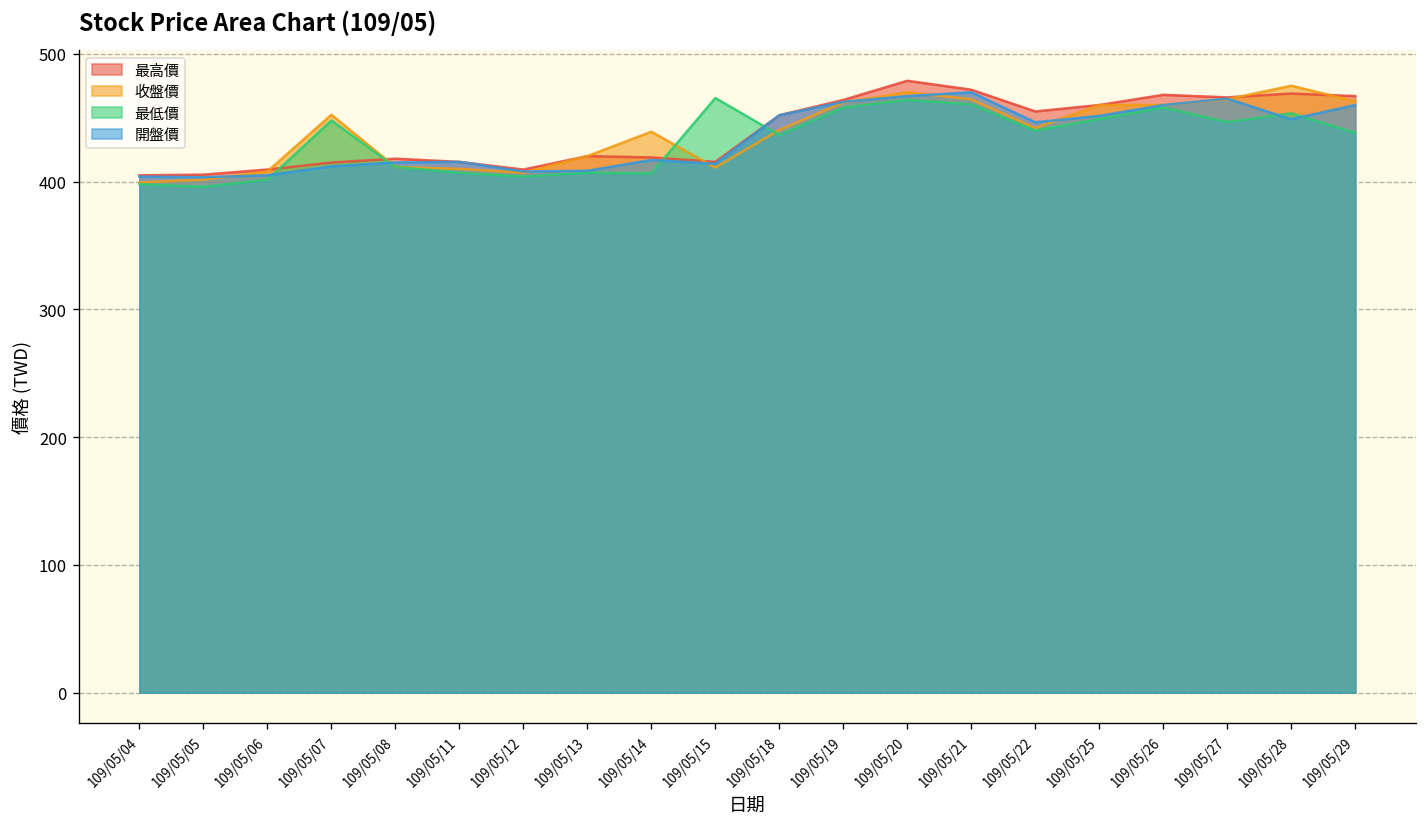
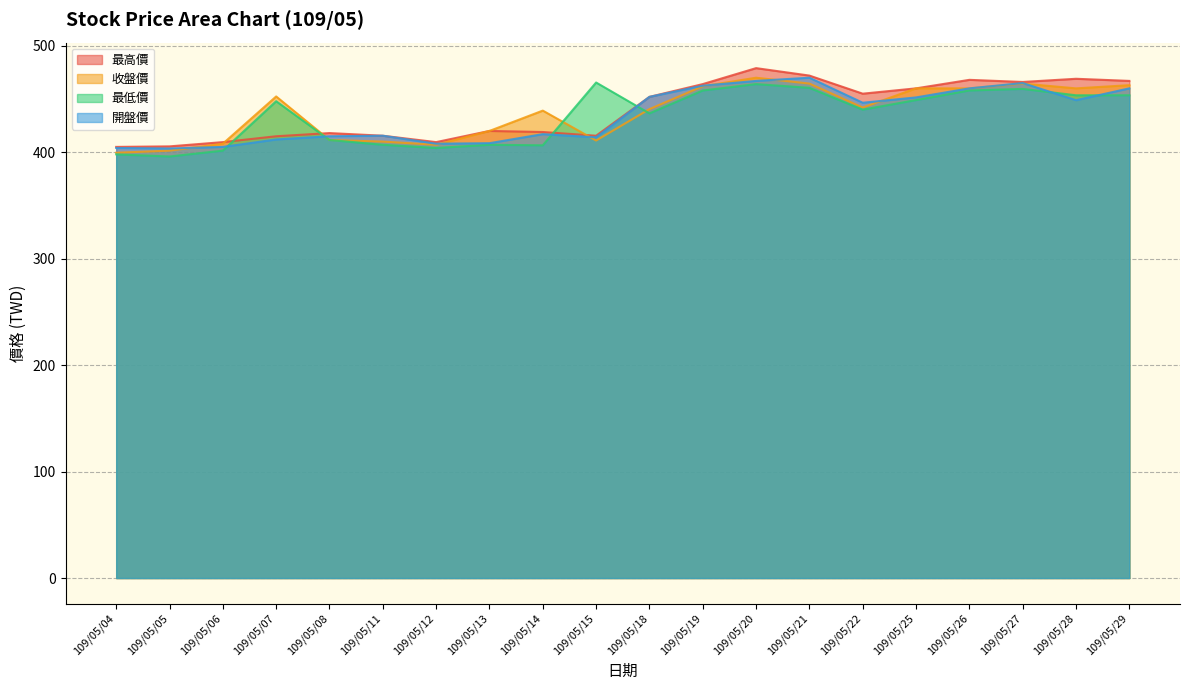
最低價, 109/05/27: 447 -> 460
收盤價, 109/05/28: 475 -> 460
最低價, 109/05/29: 438 -> 454
